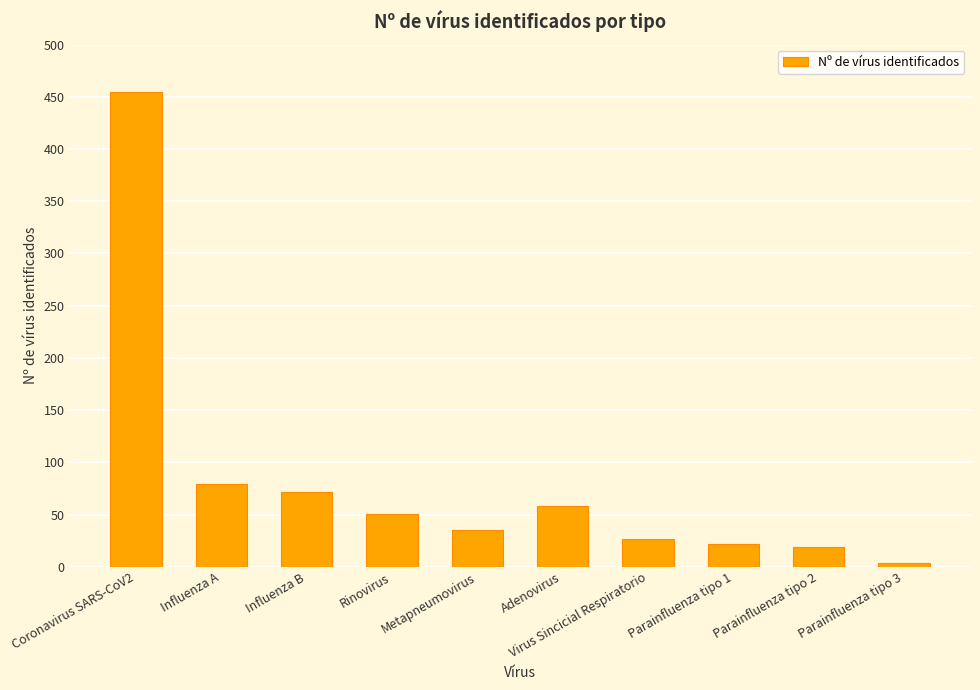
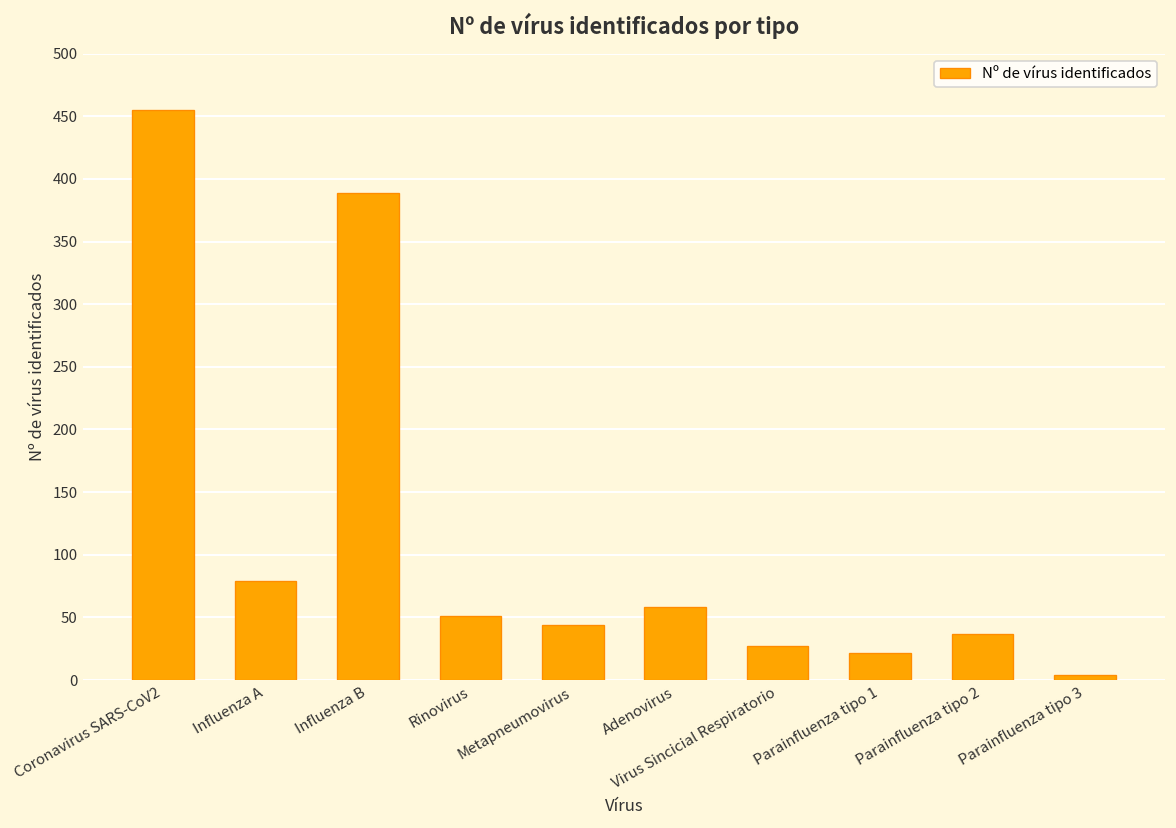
Influenza B: 72 -> 389
Metapneumovirus: 35 -> 44
Parainfluenza tipo 2: 19 -> 37
